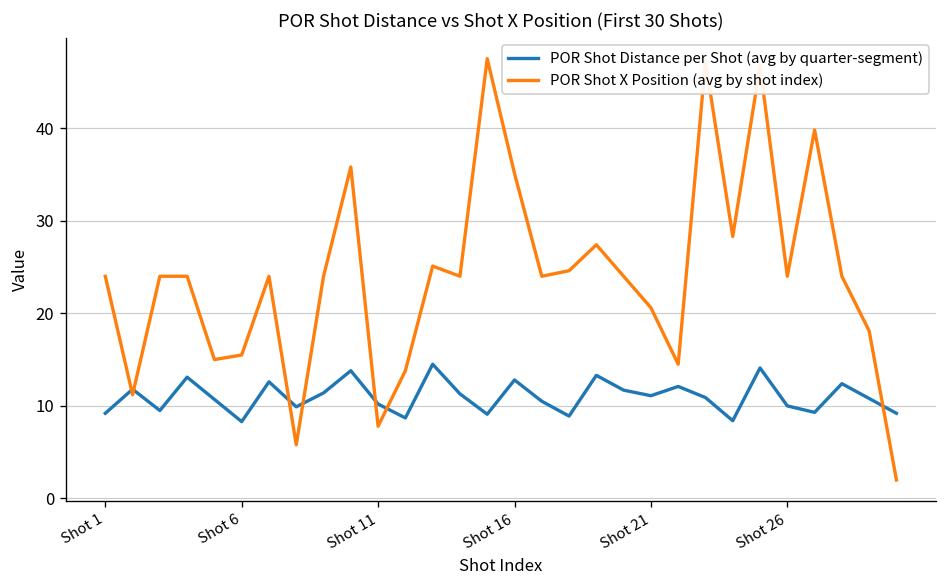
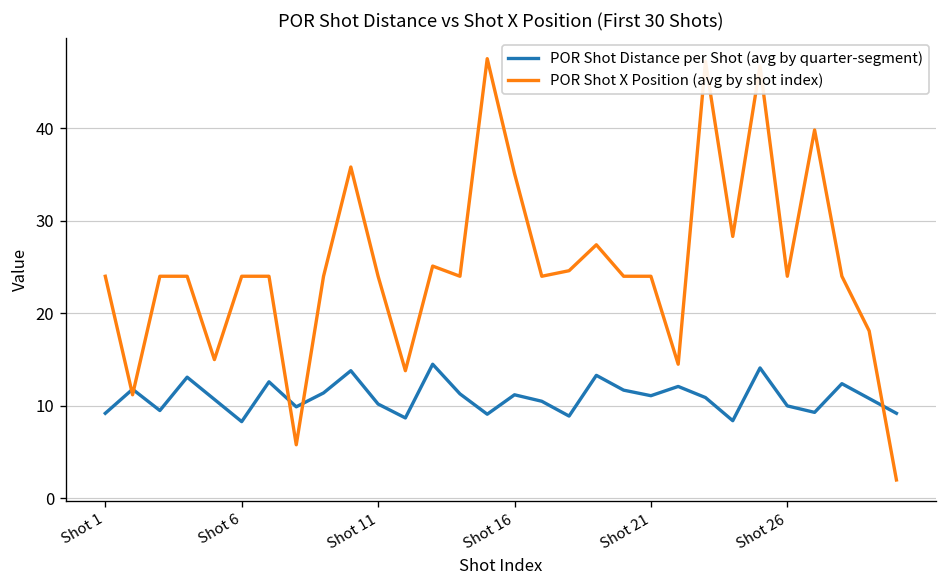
POR Shot X Position (avg by shot index), Shot 6: 16 -> 24
POR Shot X Position (avg by shot index), Shot 11: 8 -> 24
POR Shot Distance per Shot (avg by quarter-segment), Shot 16: 13 -> 11
POR Shot X Position (avg by shot index), Shot 21: 21 -> 24
